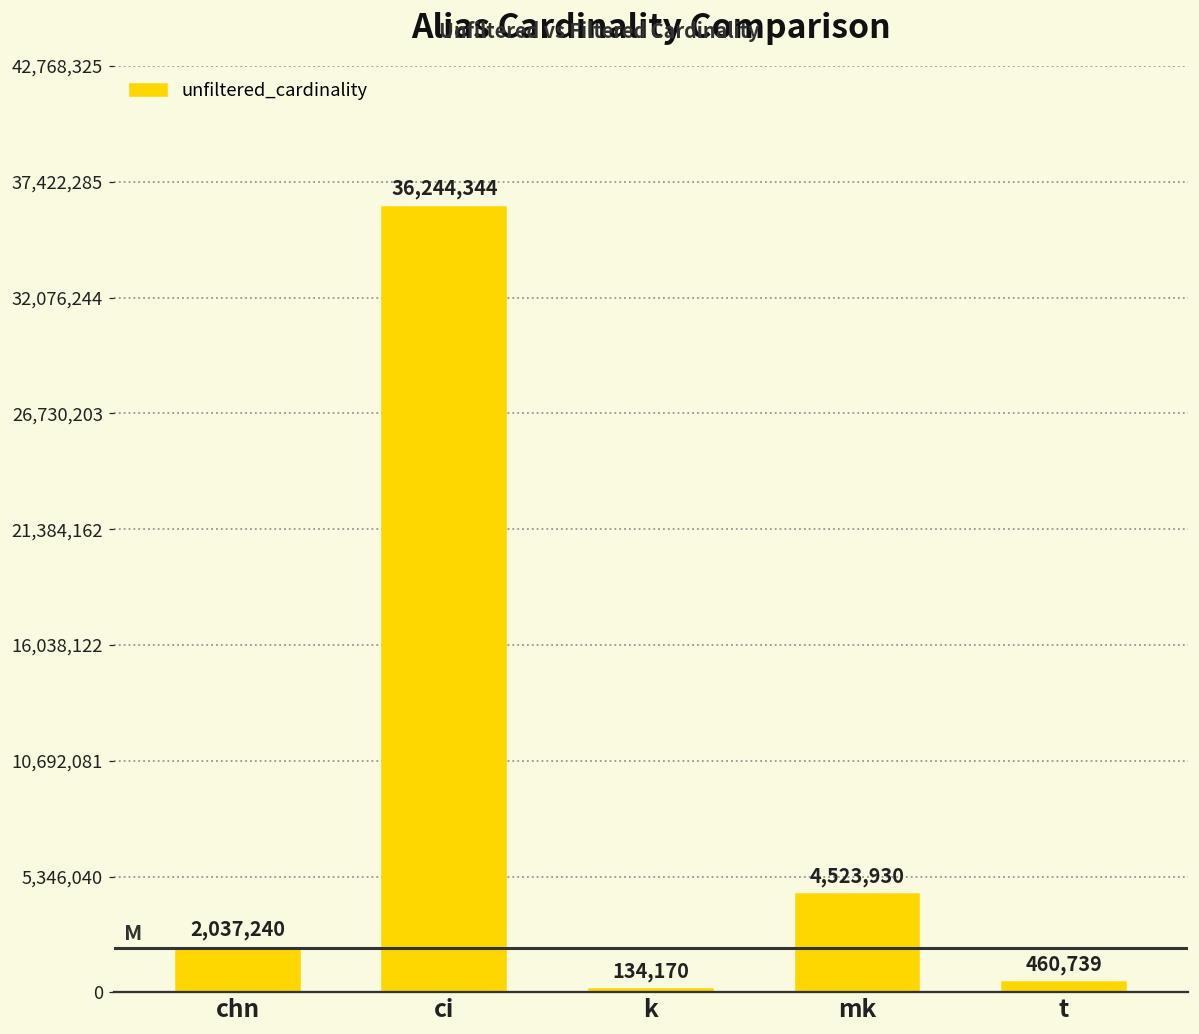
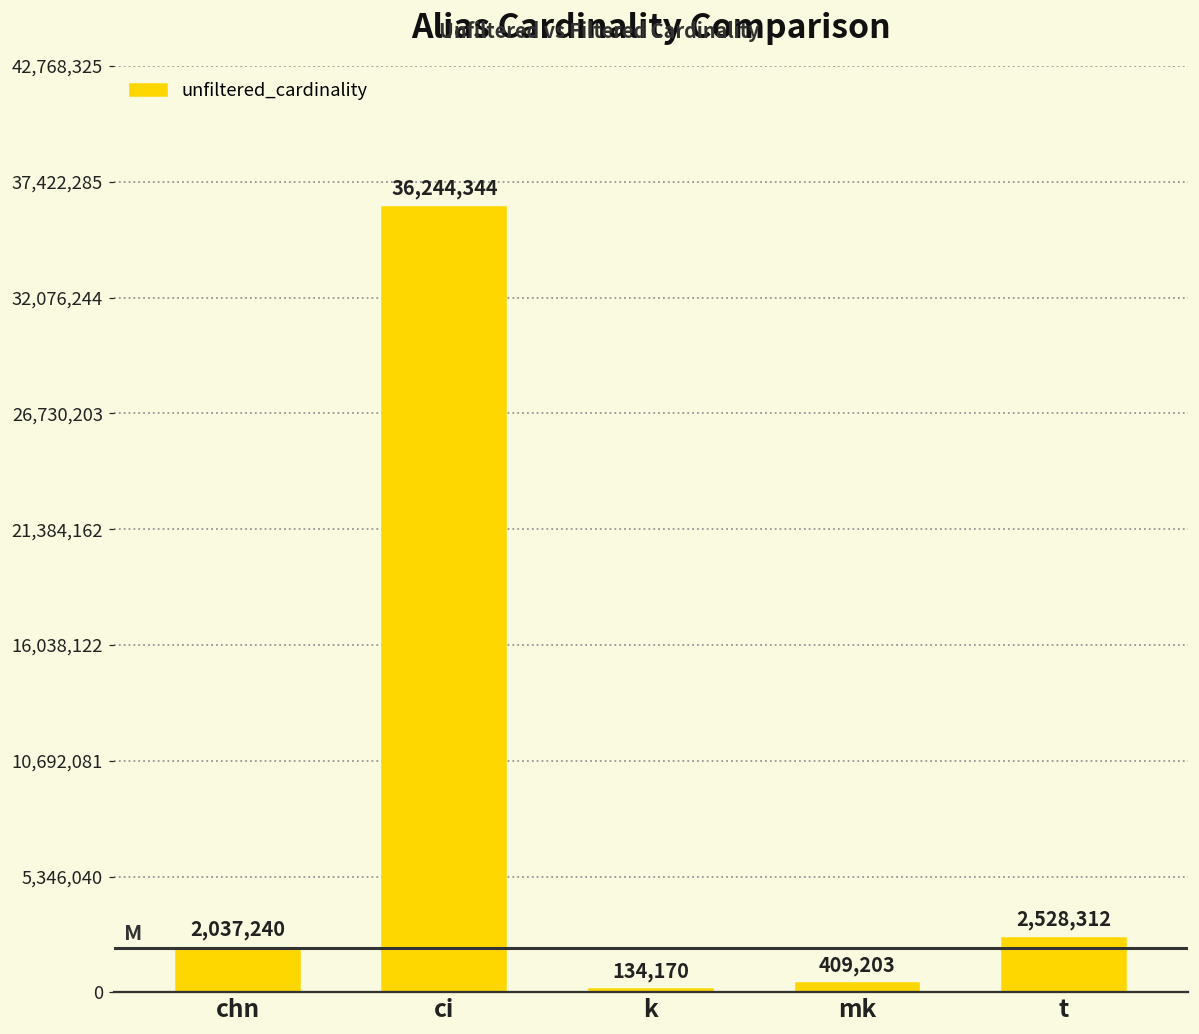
mk: 4,523,930 -> 409,203
t: 460,739 -> 2,528,312
